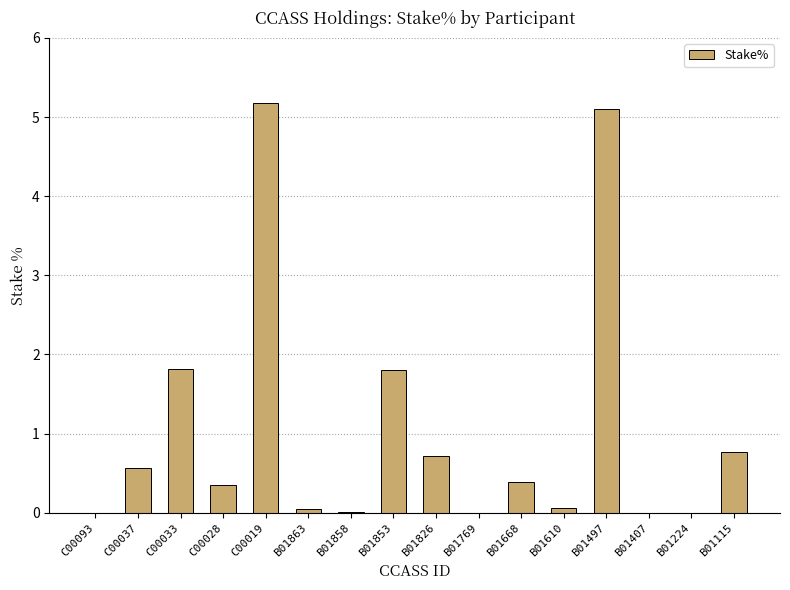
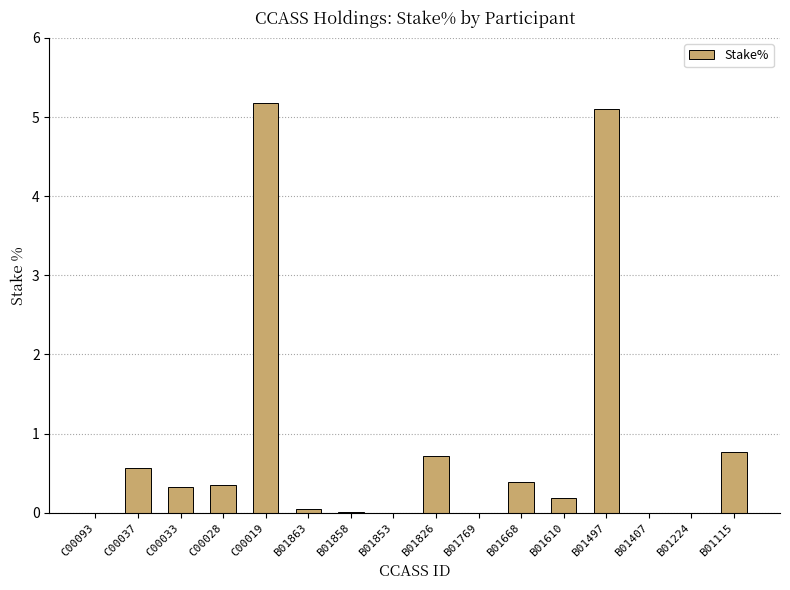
C00033: 1.8 -> 0.3
B01853: 1.8 -> 0.0
B01610: 0.1 -> 0.2
